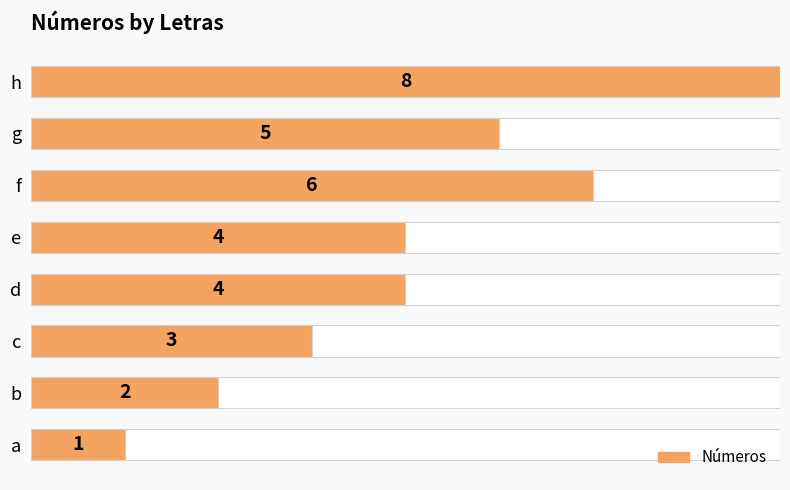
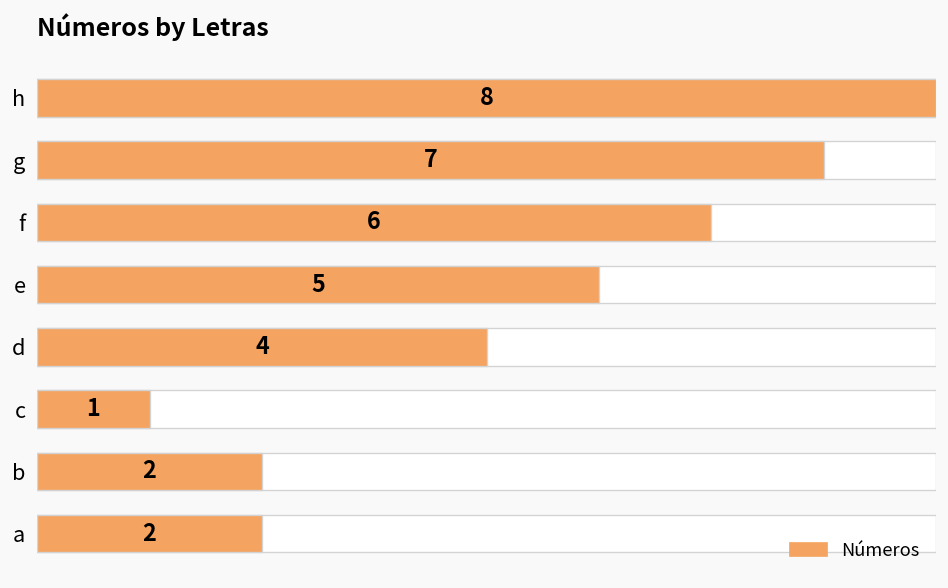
Números, g: 5 -> 7
Números, e: 4 -> 5
Números, c: 3 -> 1
Números, a: 1 -> 2
